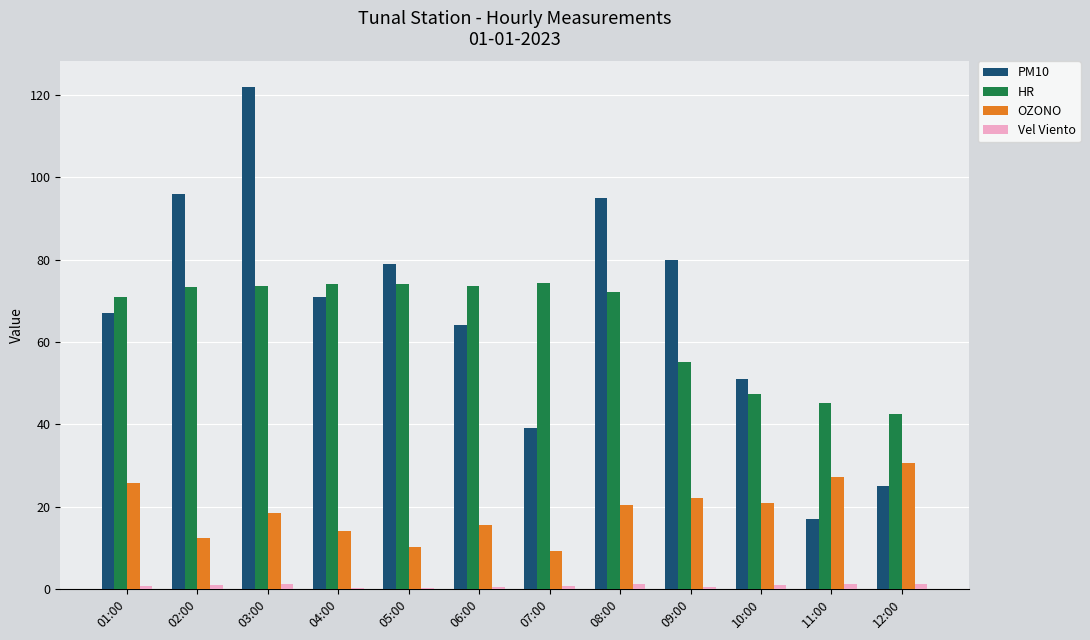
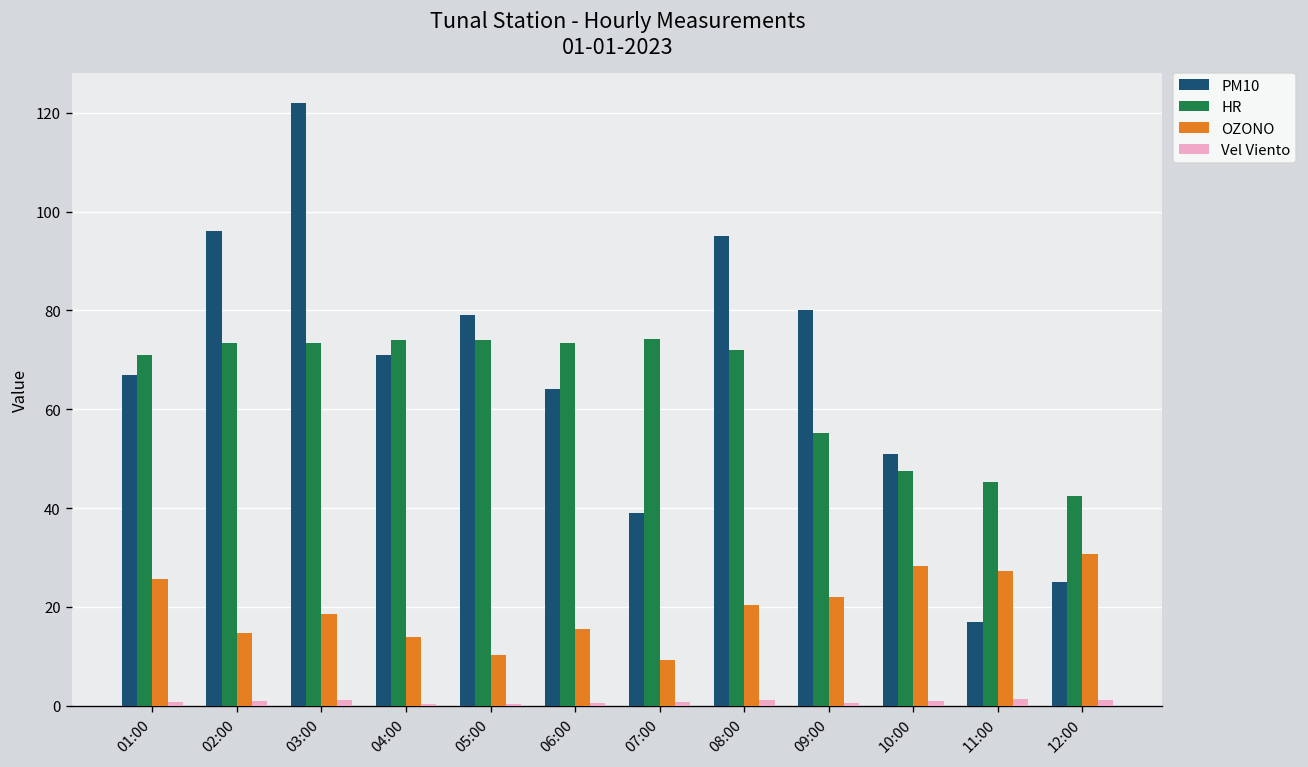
OZONO, 02:00: 12 -> 15
OZONO, 10:00: 21 -> 28
